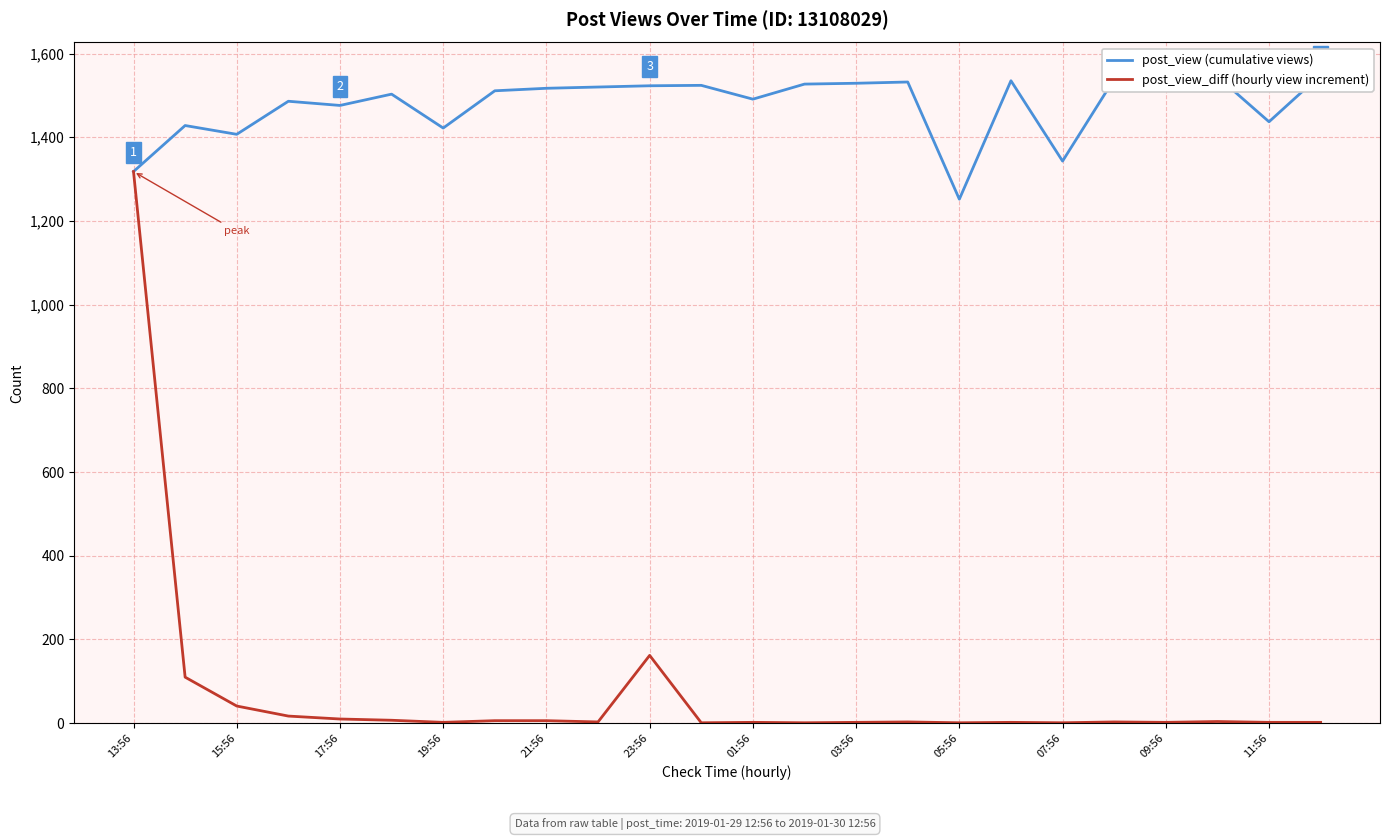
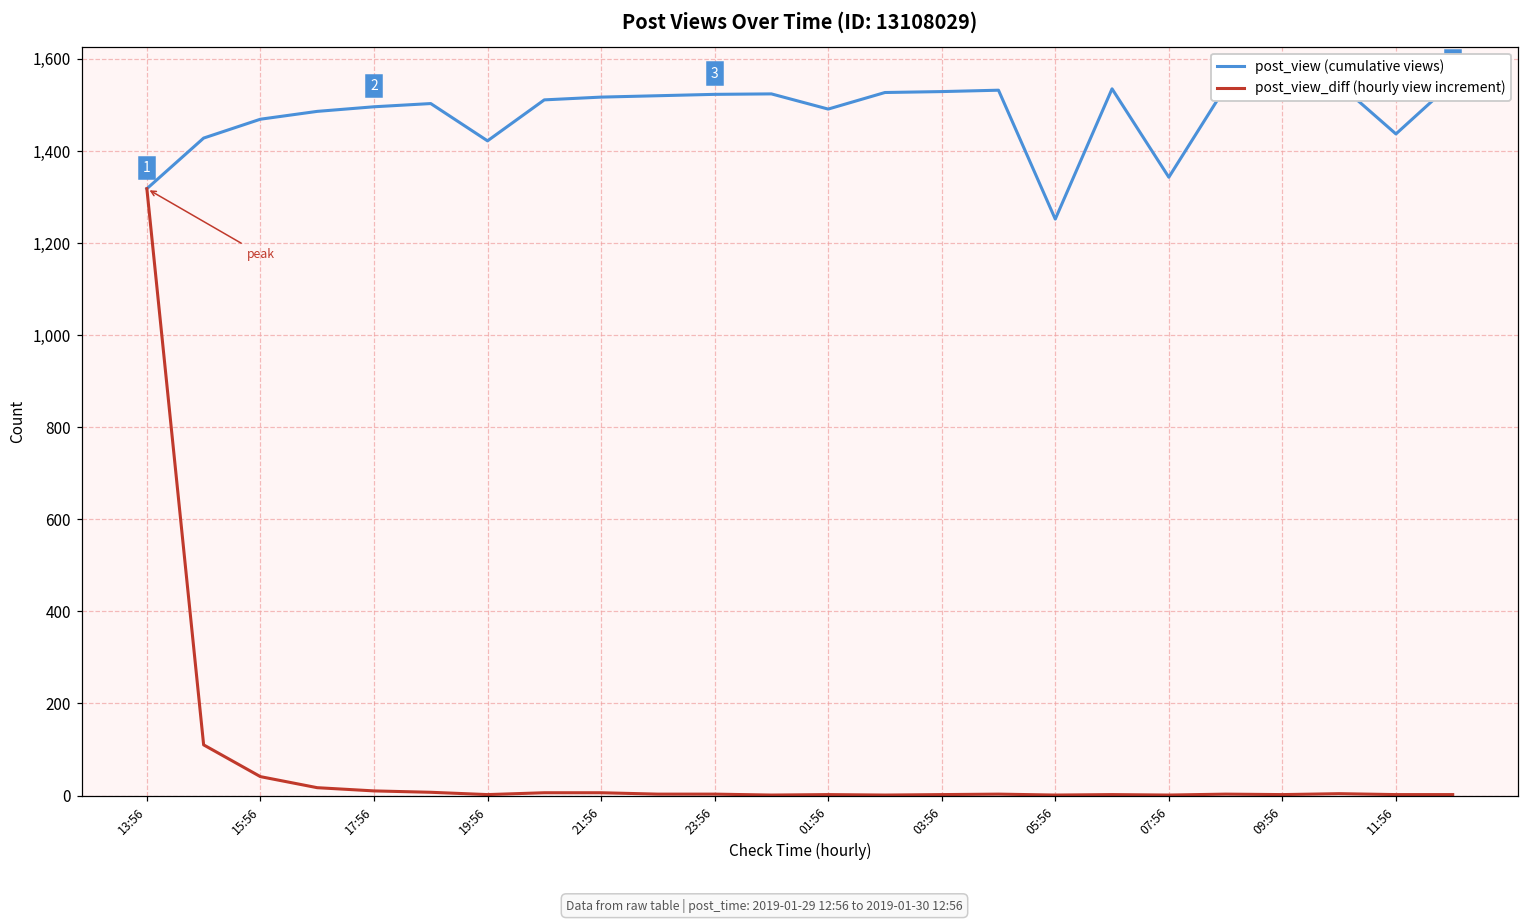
post_view (cumulative views), 15:56: 1,410 -> 1,470
post_view (cumulative views), 17:56: 1,480 -> 1,500
post_view_diff (hourly view increment), 23:56: 160 -> 0
